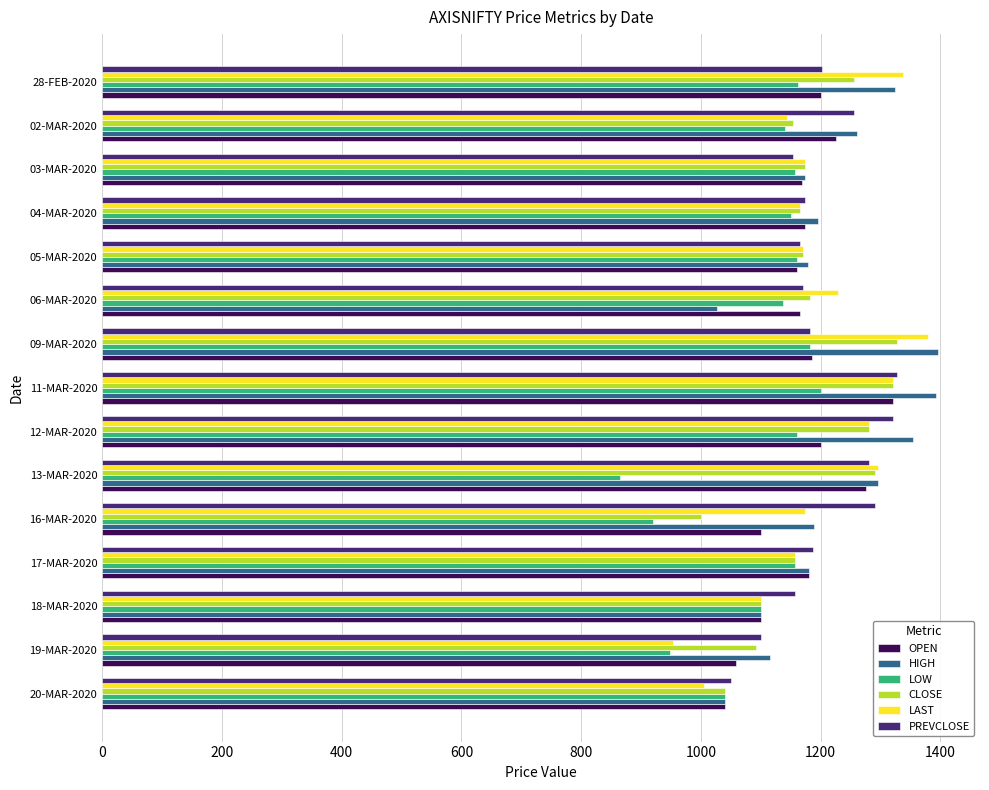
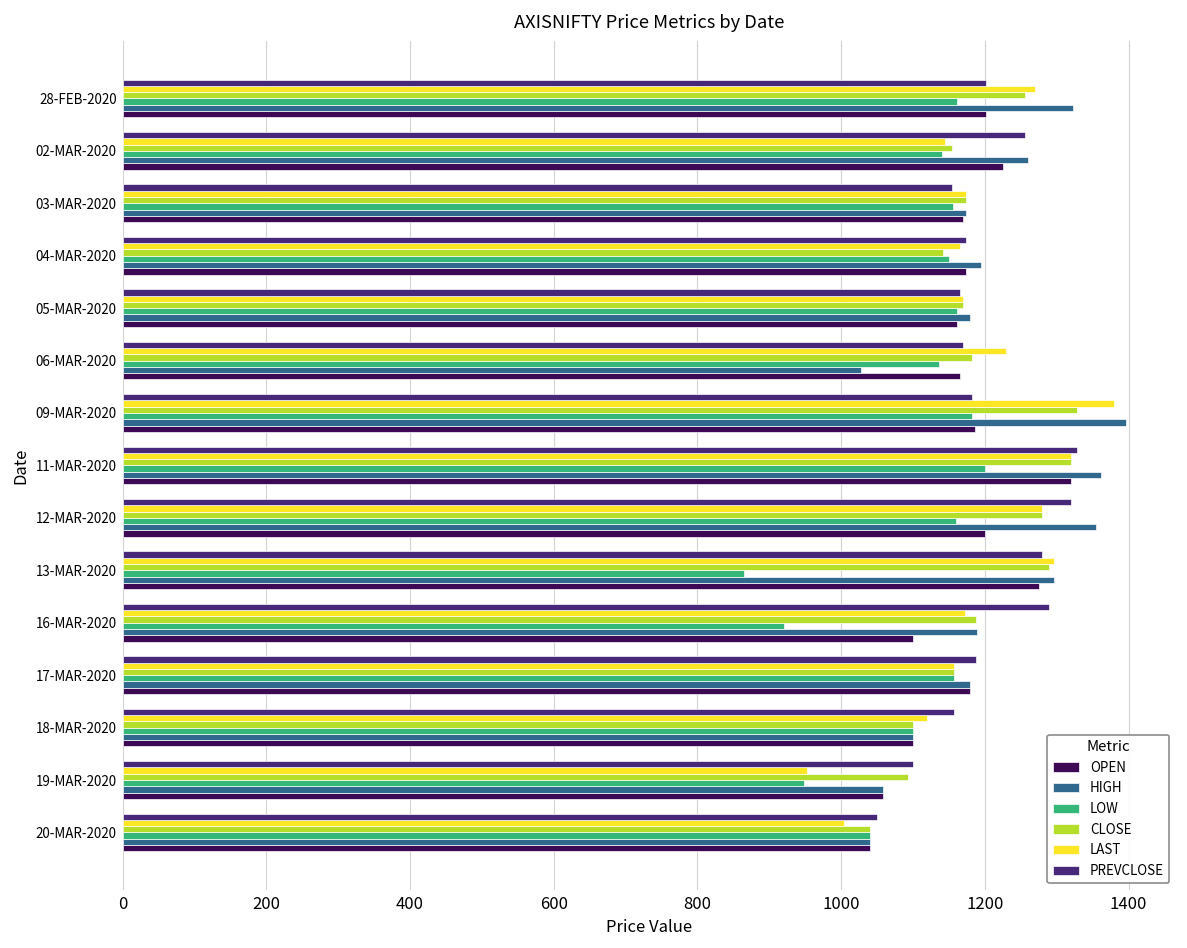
LAST, 28-FEB-2020: 1340 -> 1270
CLOSE, 04-MAR-2020: 1170 -> 1140
HIGH, 11-MAR-2020: 1390 -> 1360
CLOSE, 16-MAR-2020: 1000 -> 1190
LAST, 18-MAR-2020: 1100 -> 1120
HIGH, 19-MAR-2020: 1110 -> 1060
